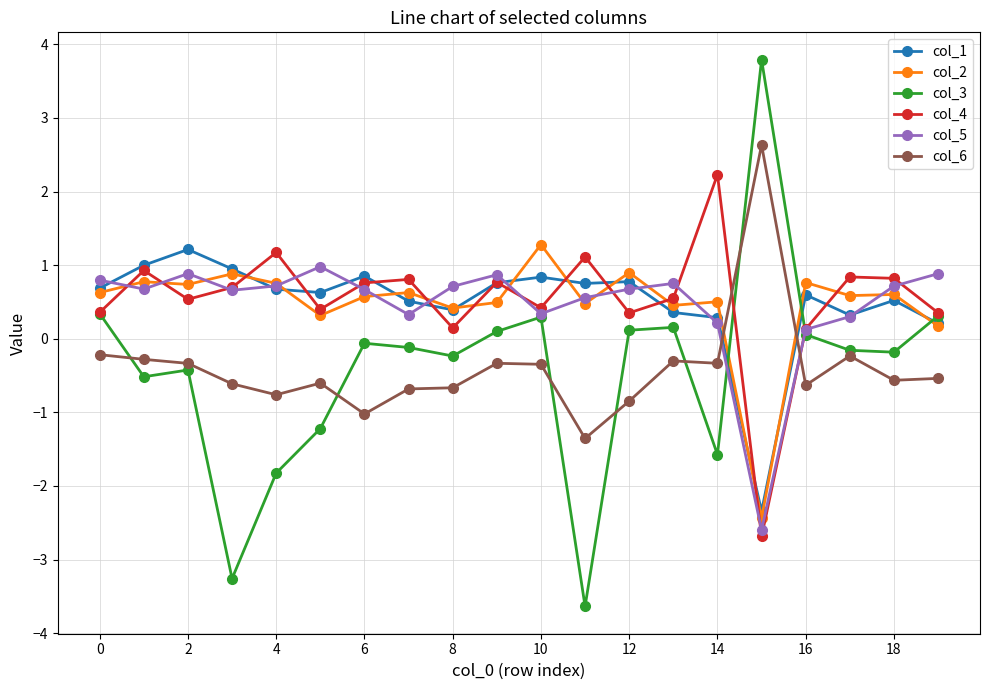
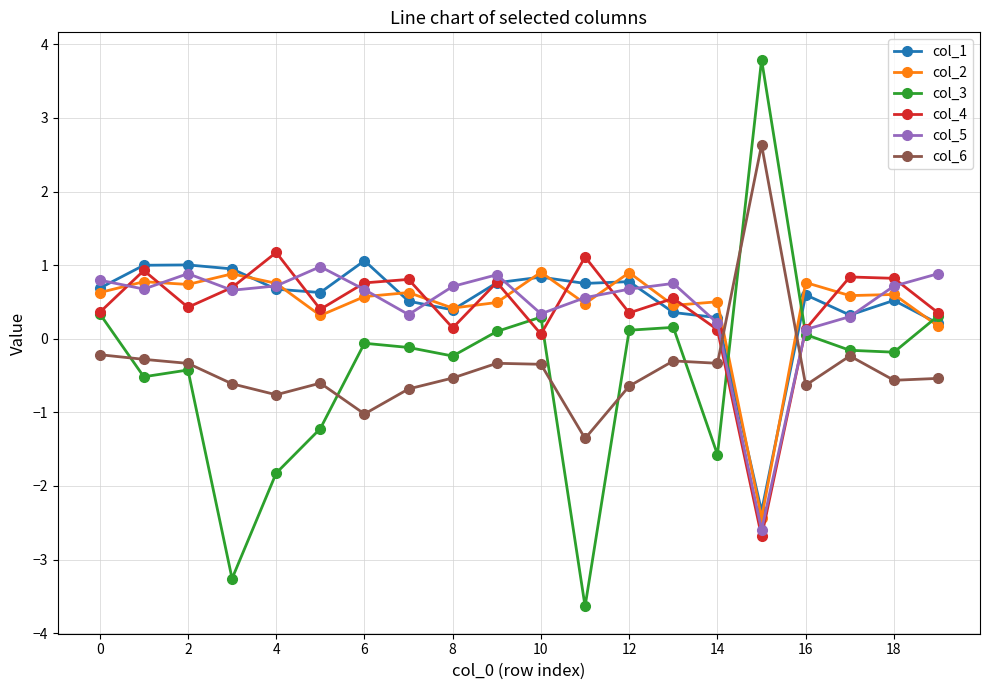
col_1, 2: 1.2 -> 1.0
col_4, 2: 0.5 -> 0.4
col_1, 6: 0.9 -> 1.1
col_6, 8: -0.7 -> -0.5
col_2, 10: 1.3 -> 0.9
col_4, 10: 0.4 -> 0.1
col_6, 12: -0.8 -> -0.6
col_4, 14: 2.2 -> 0.1
